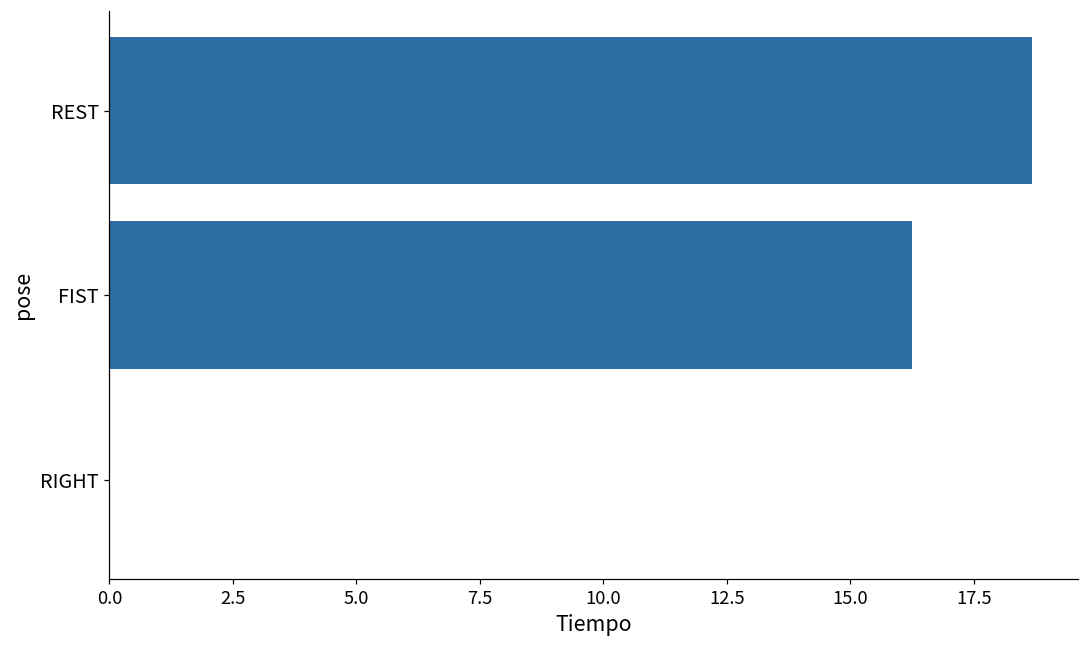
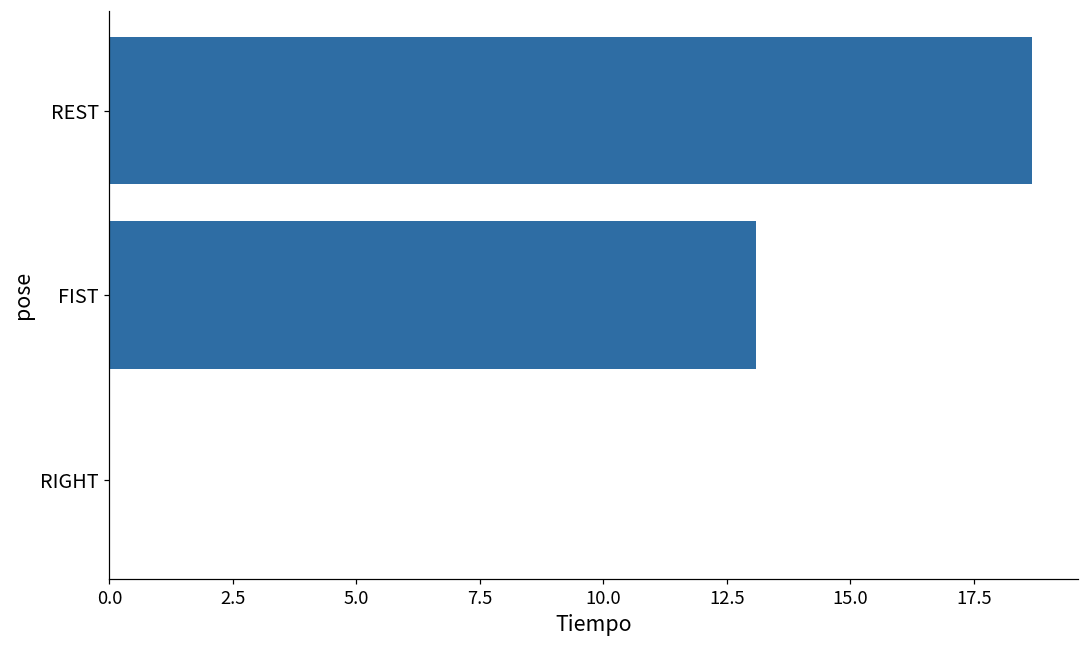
FIST: 16.3 -> 13.1
